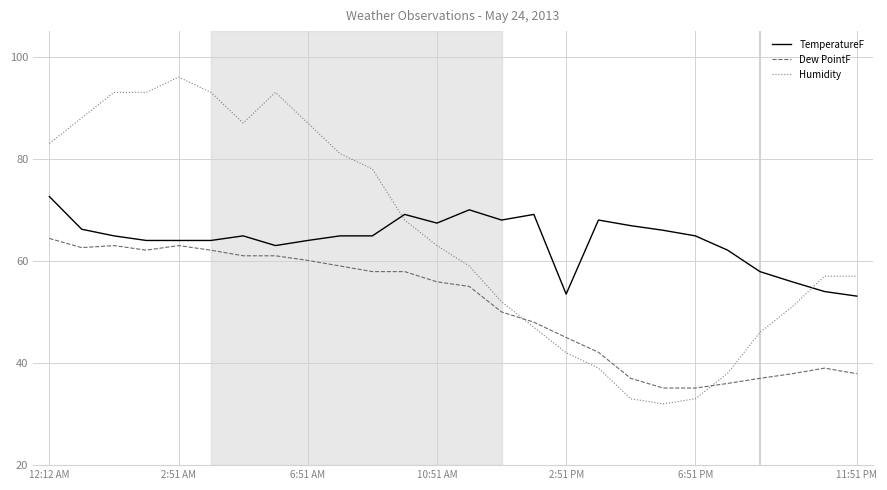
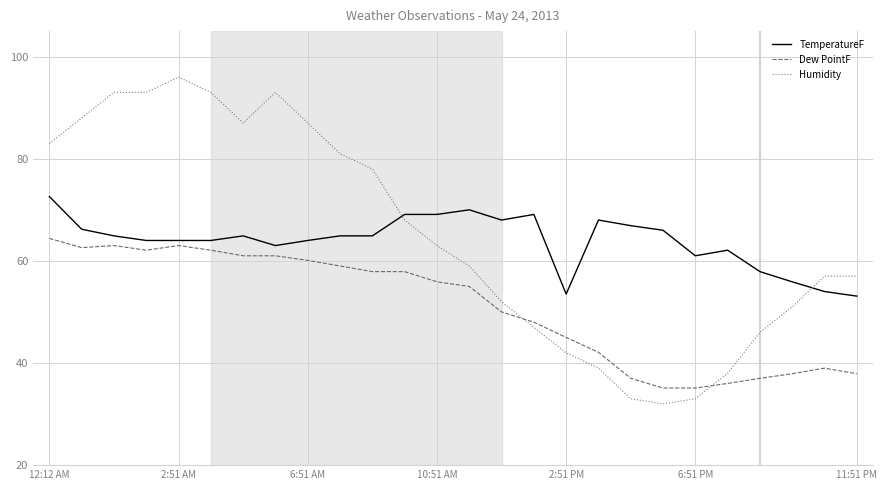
TemperatureF, 10:51 AM: 67 -> 69
TemperatureF, 6:51 PM: 65 -> 61
